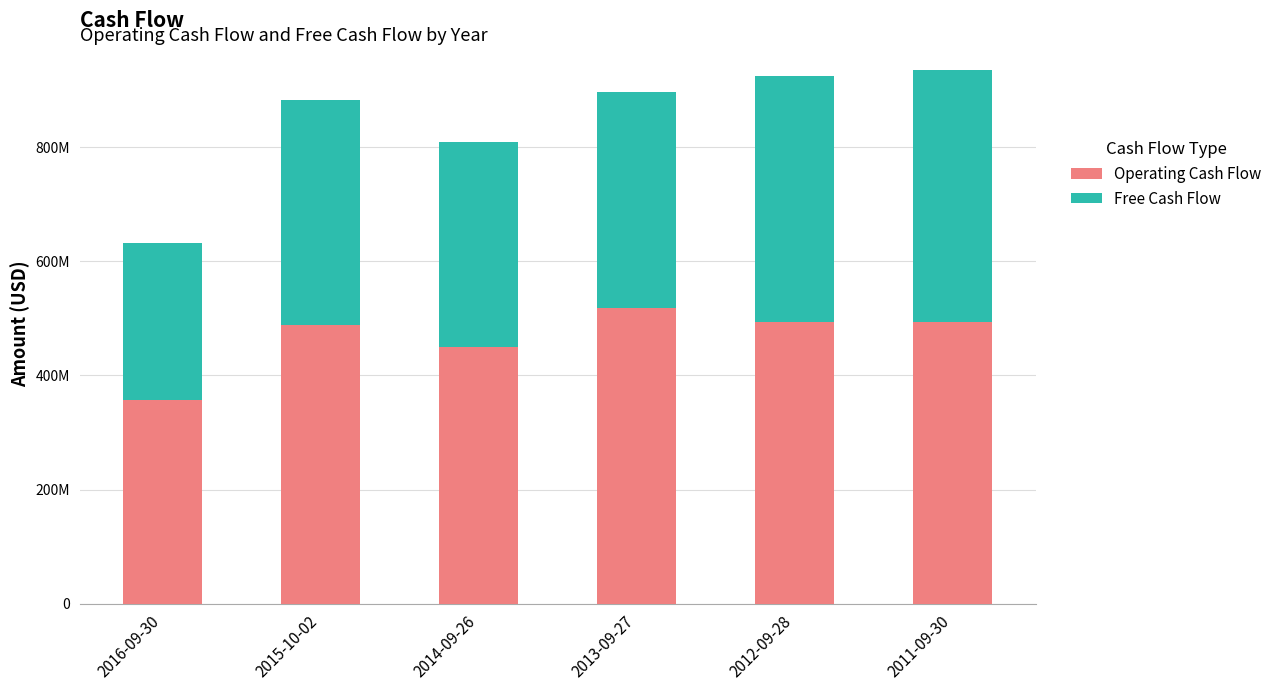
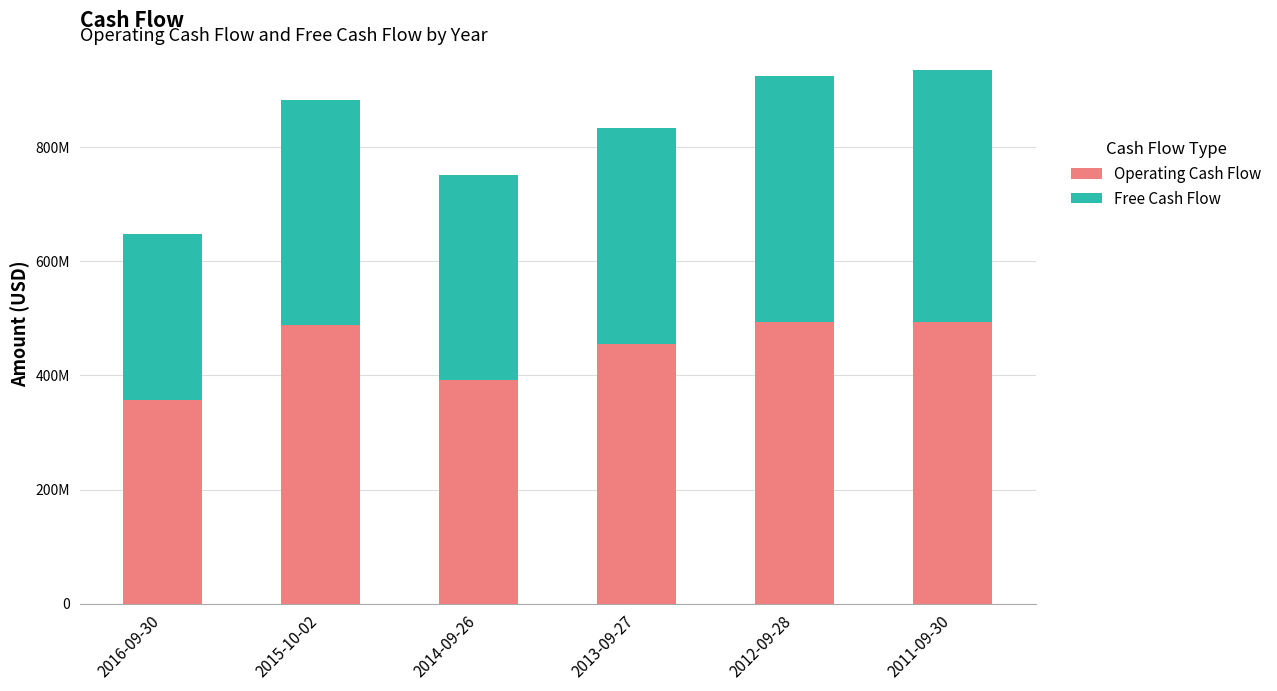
Free Cash Flow, 2016-09-30: 280000000 -> 290000000
Operating Cash Flow, 2014-09-26: 450000000 -> 390000000
Operating Cash Flow, 2013-09-27: 520000000 -> 460000000
